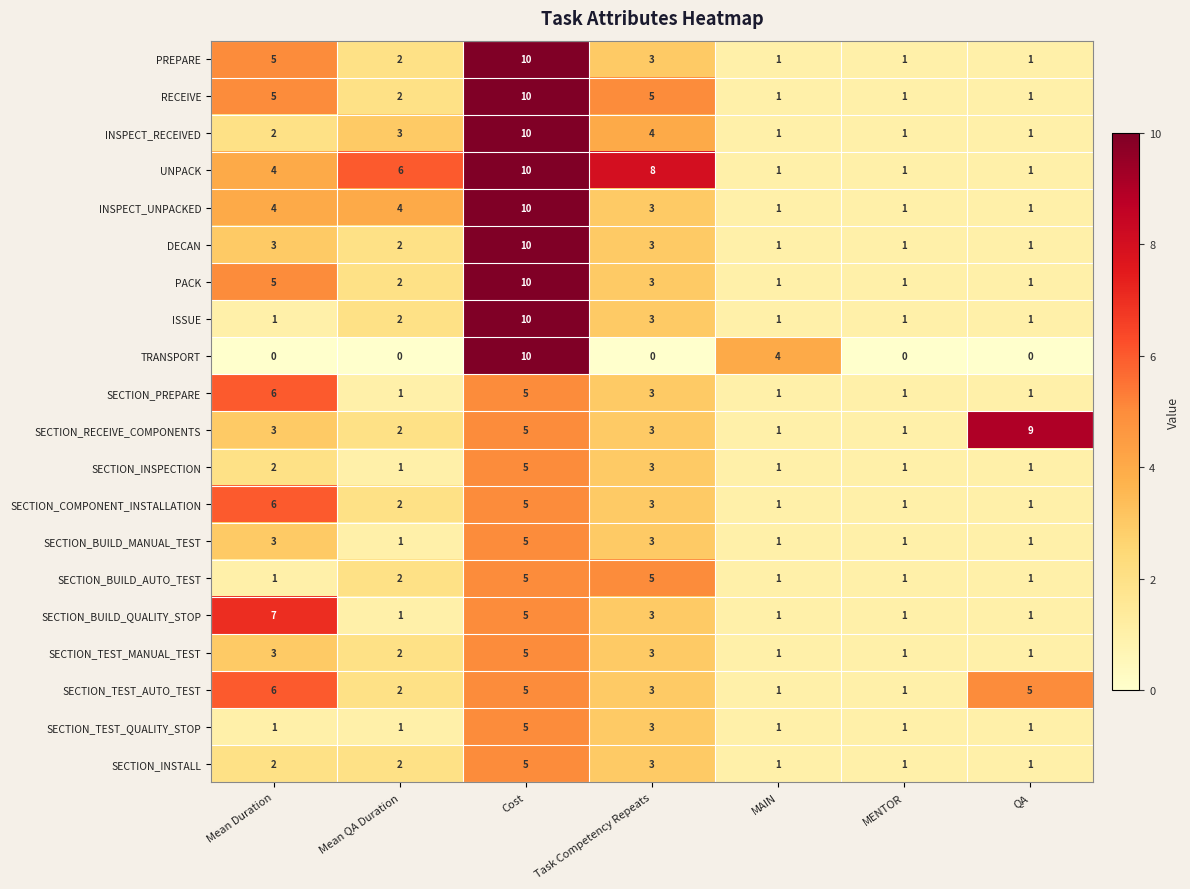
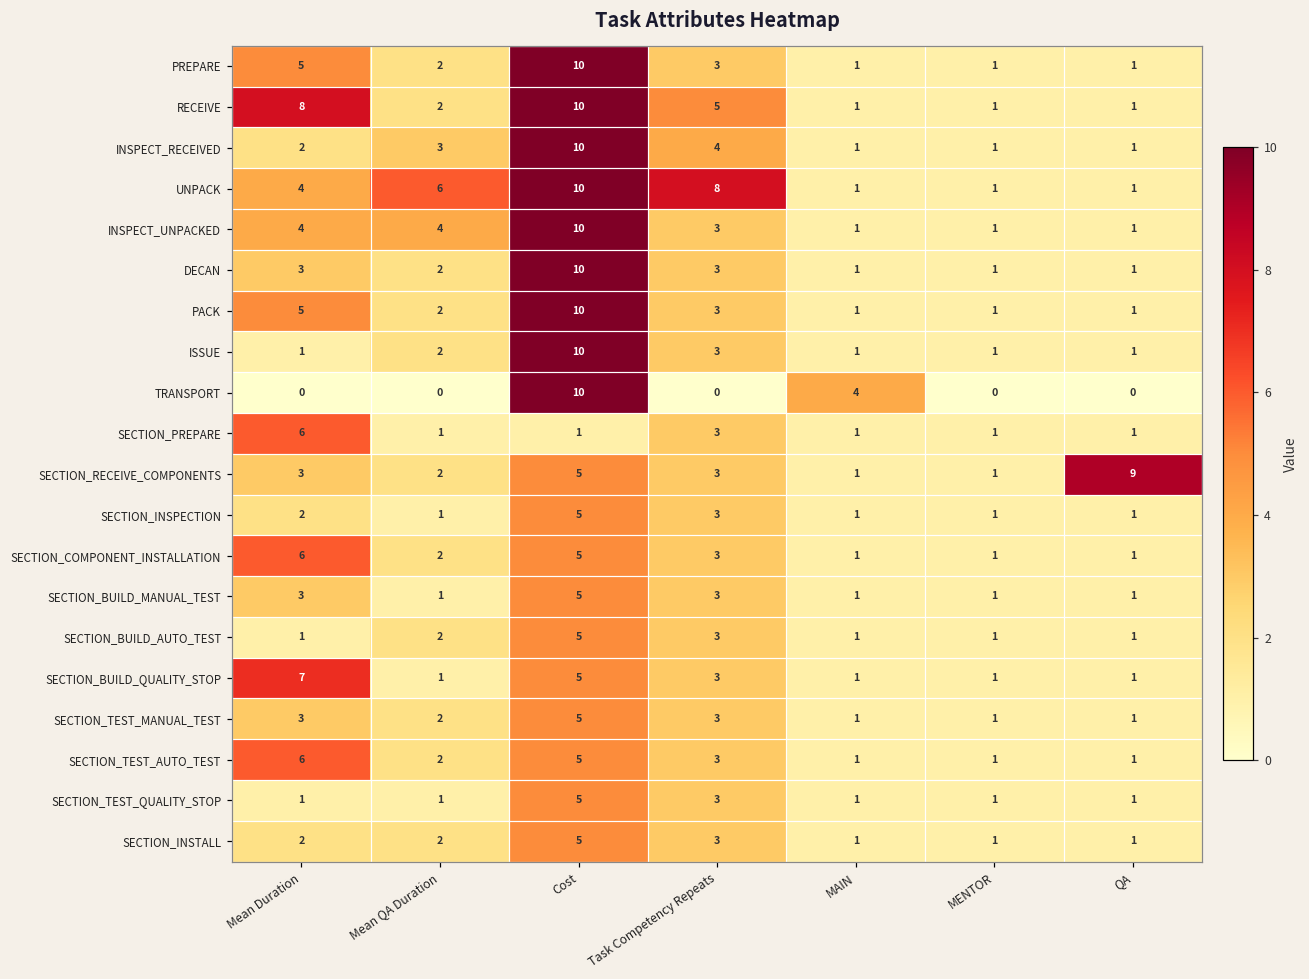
RECEIVE, Mean Duration: 5 -> 8
SECTION_PREPARE, Cost: 5 -> 1
SECTION_BUILD_AUTO_TEST, Task Competency Repeats: 5 -> 3
SECTION_TEST_AUTO_TEST, QA: 5 -> 1
